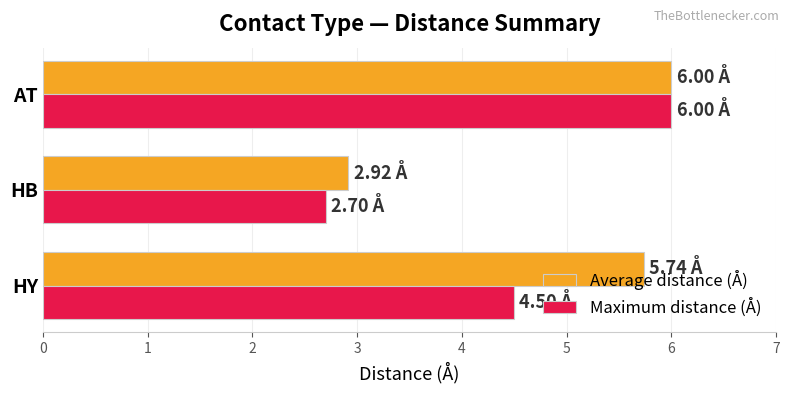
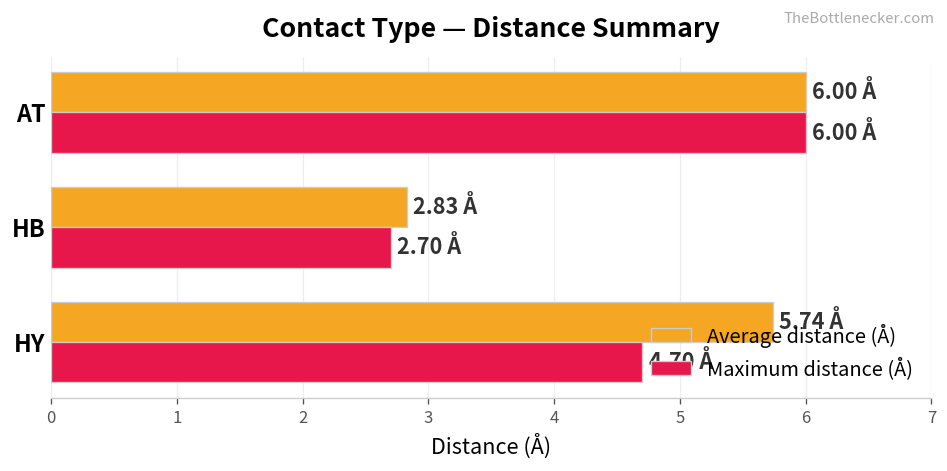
Average distance (Å), HB: 2.92 -> 2.83
Maximum distance (Å), HY: 4.50 -> 4.70
